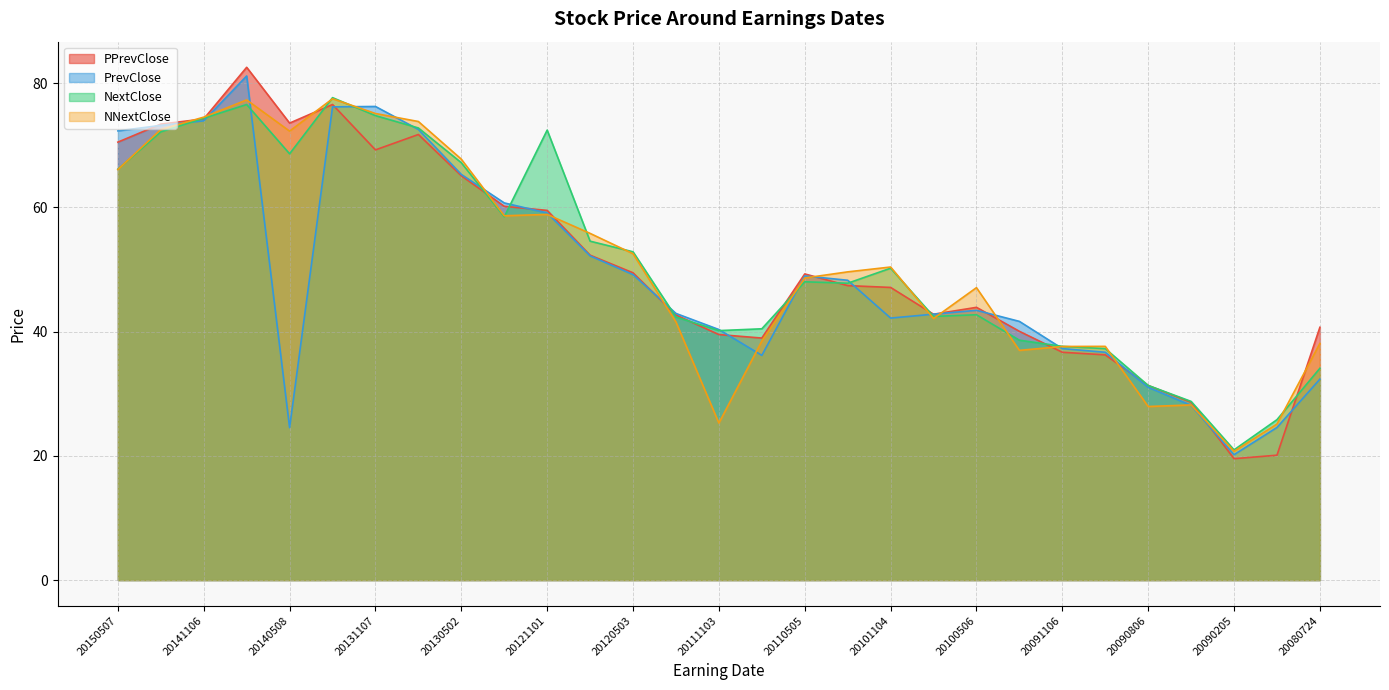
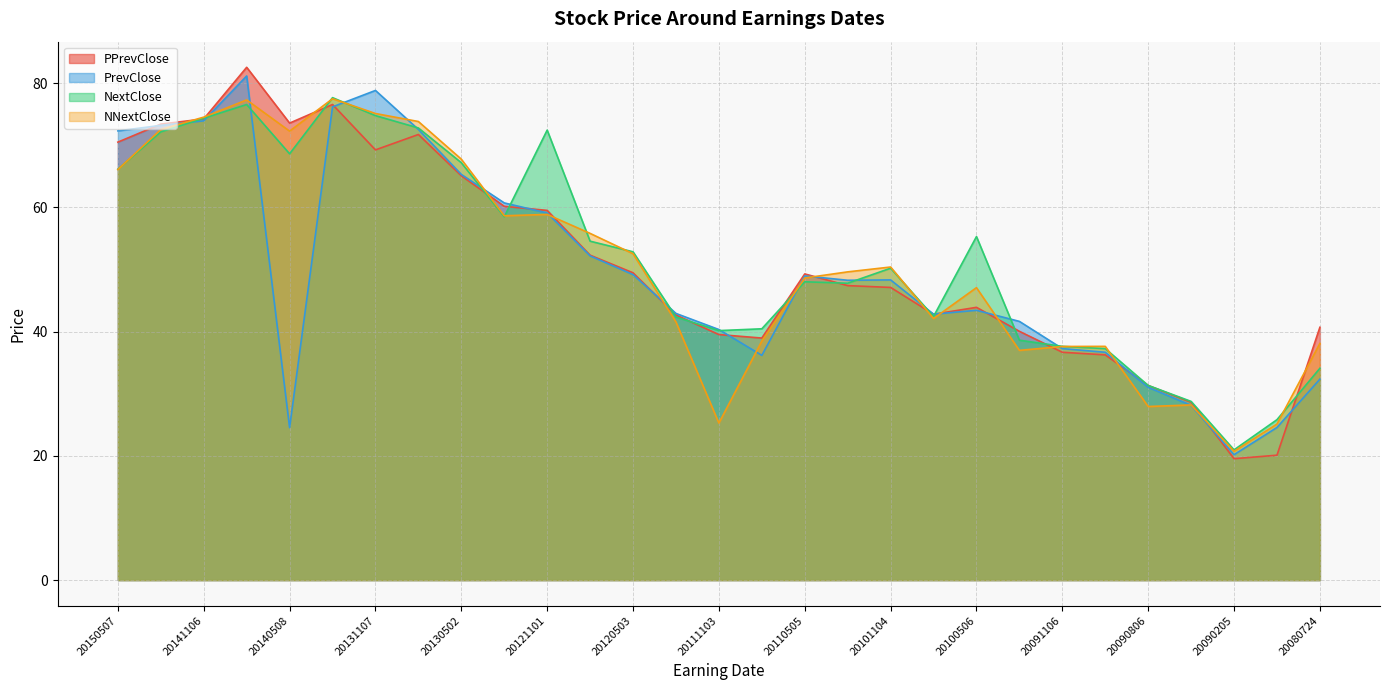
PrevClose, 20131107: 76 -> 79
PrevClose, 20101104: 42 -> 48
NextClose, 20100506: 43 -> 55
